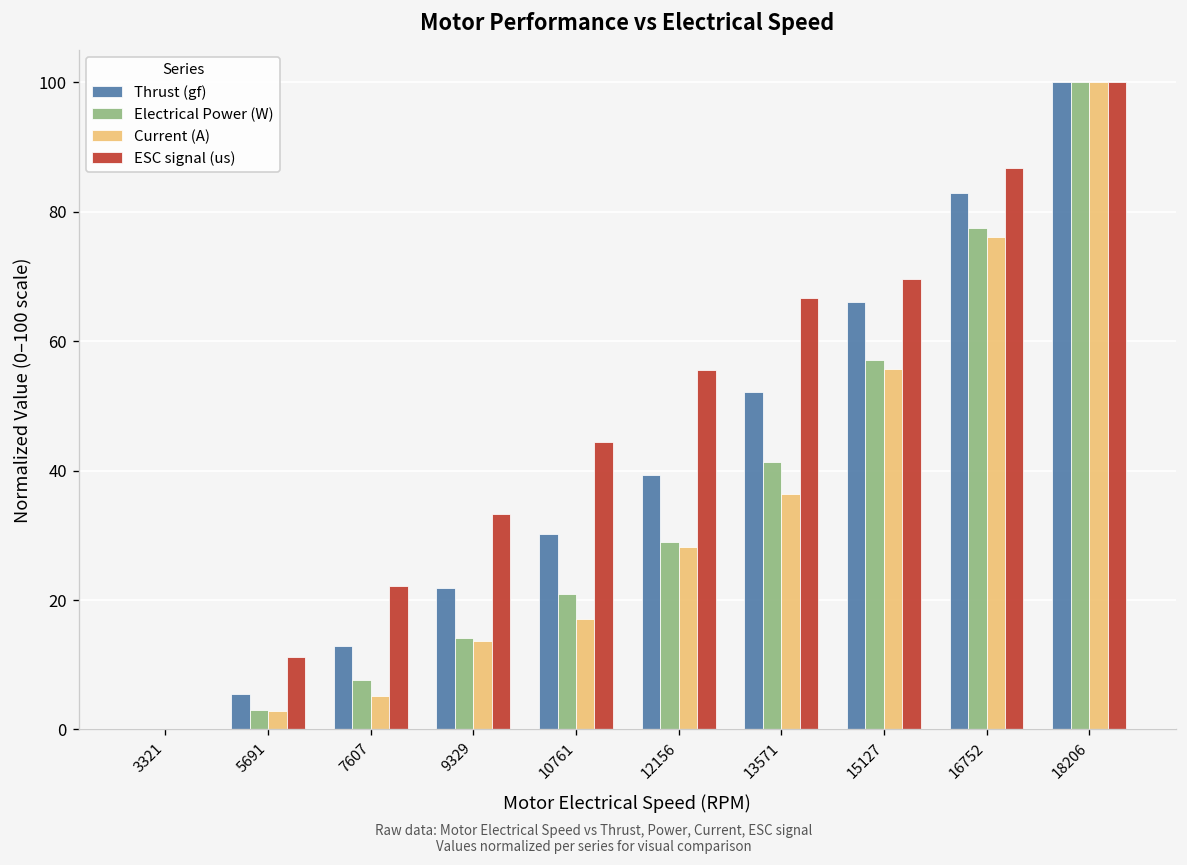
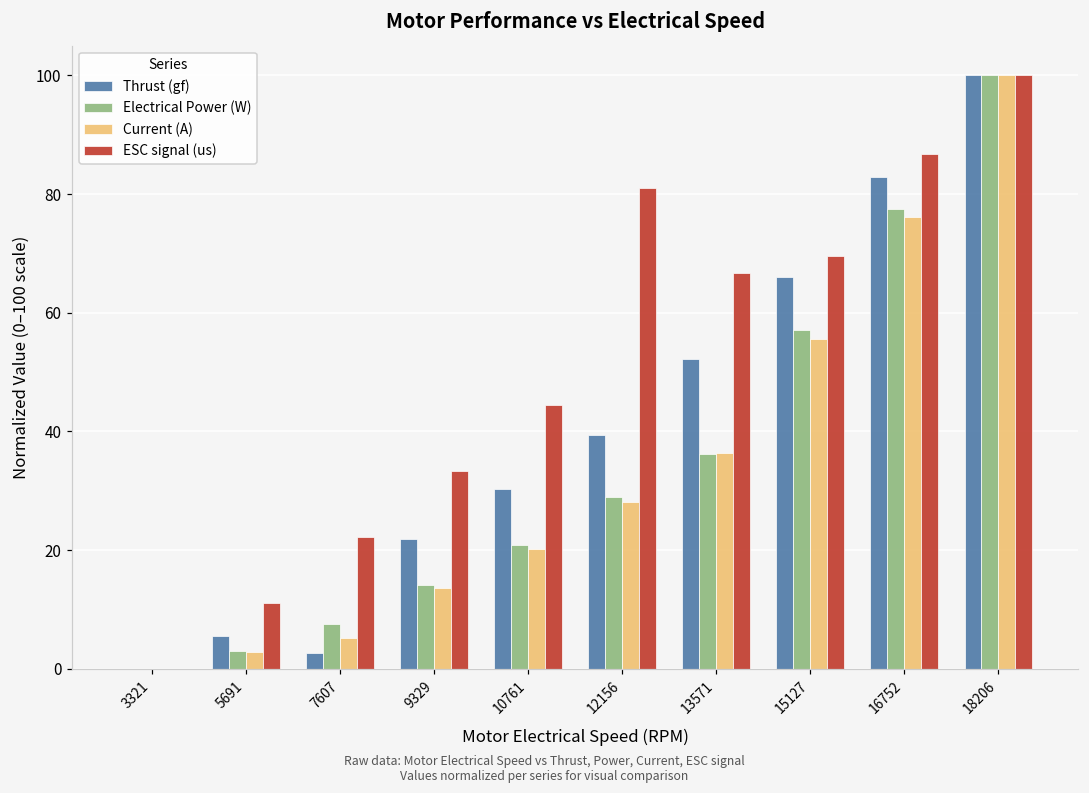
Thrust (gf), 7607: 13 -> 3
Current (A), 10761: 17 -> 20
ESC signal (us), 12156: 56 -> 81
Electrical Power (W), 13571: 41 -> 36
